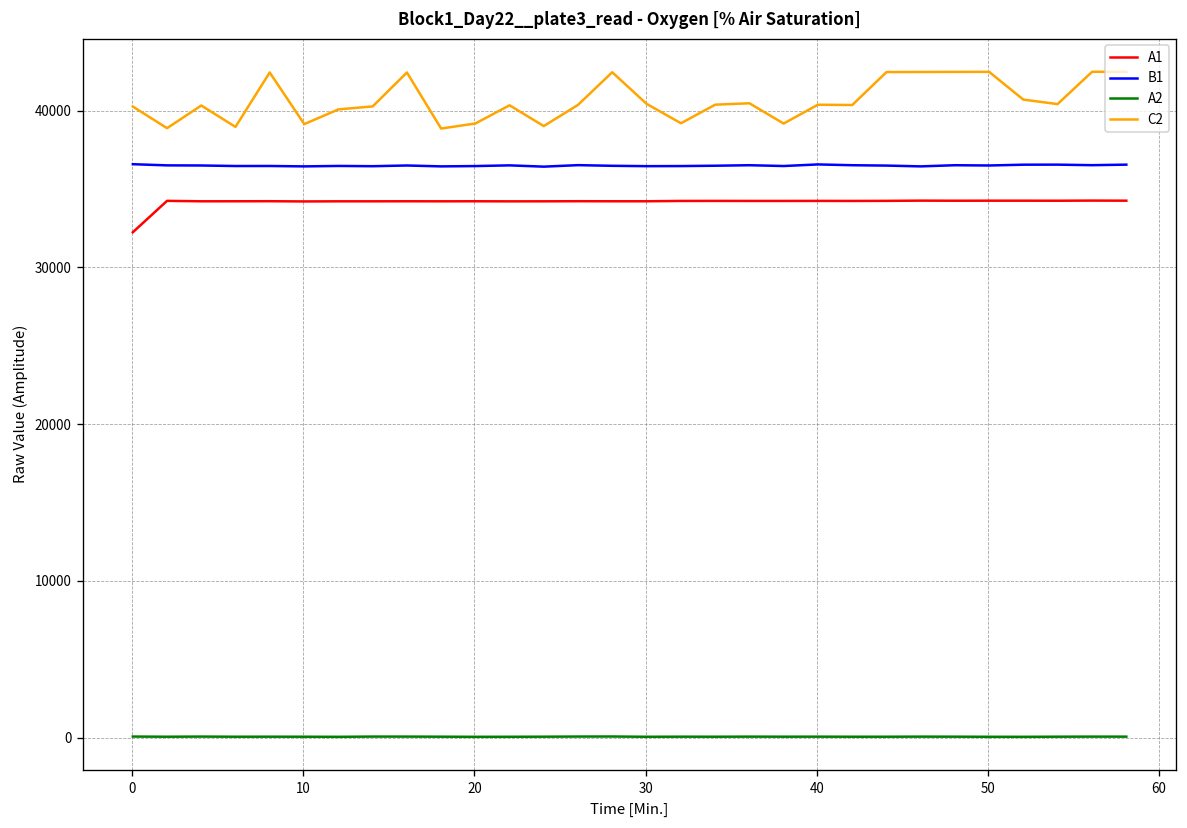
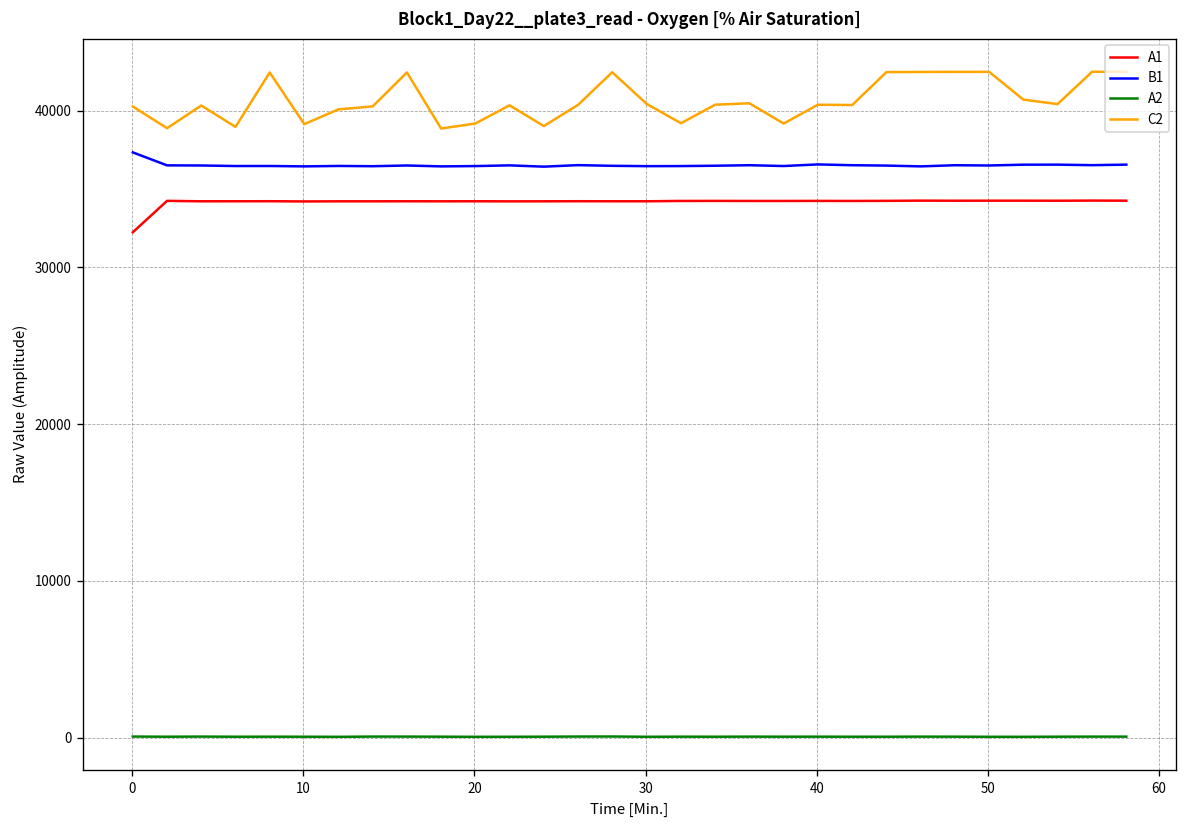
B1, 0: 36600 -> 37300
